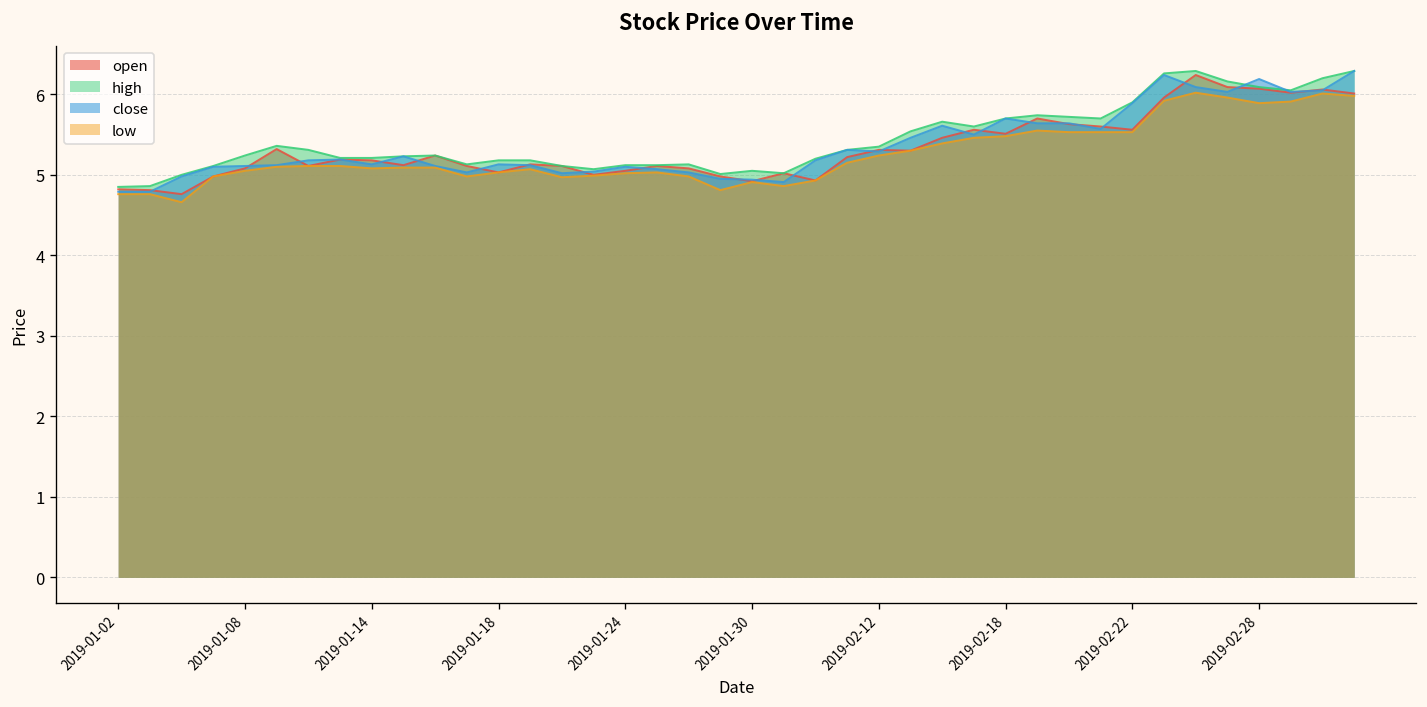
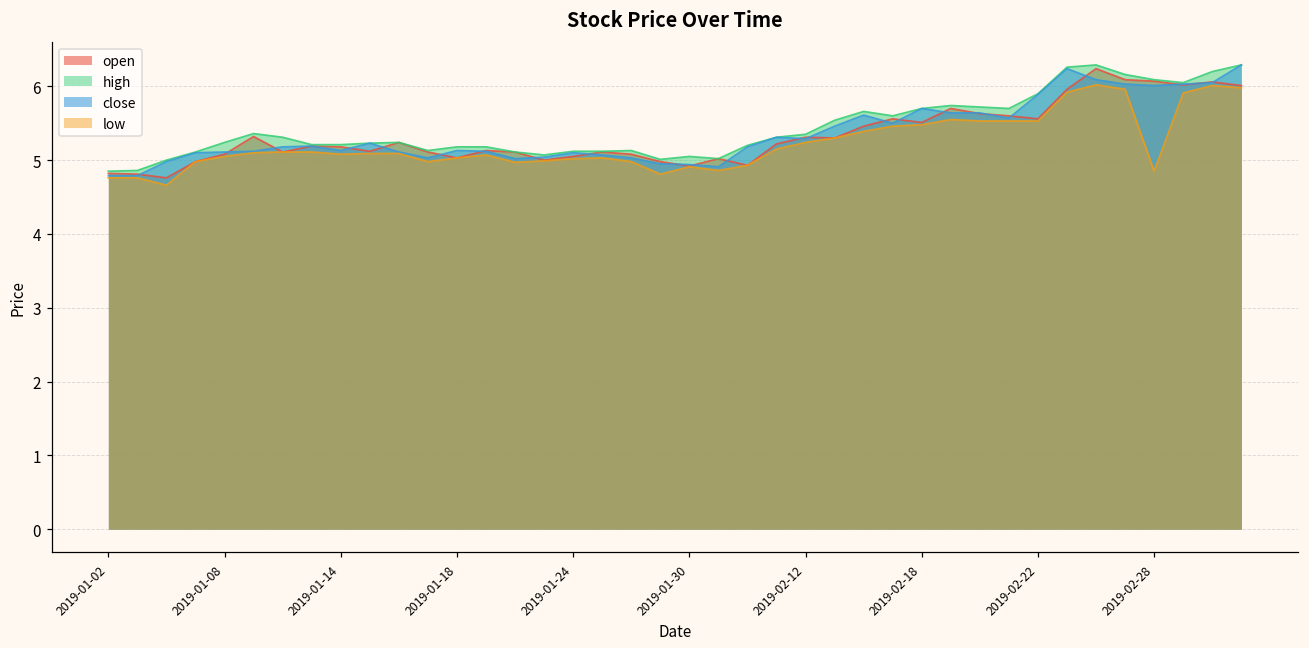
close, 2019-02-28: 6.2 -> 6.0
low, 2019-02-28: 5.9 -> 4.9
